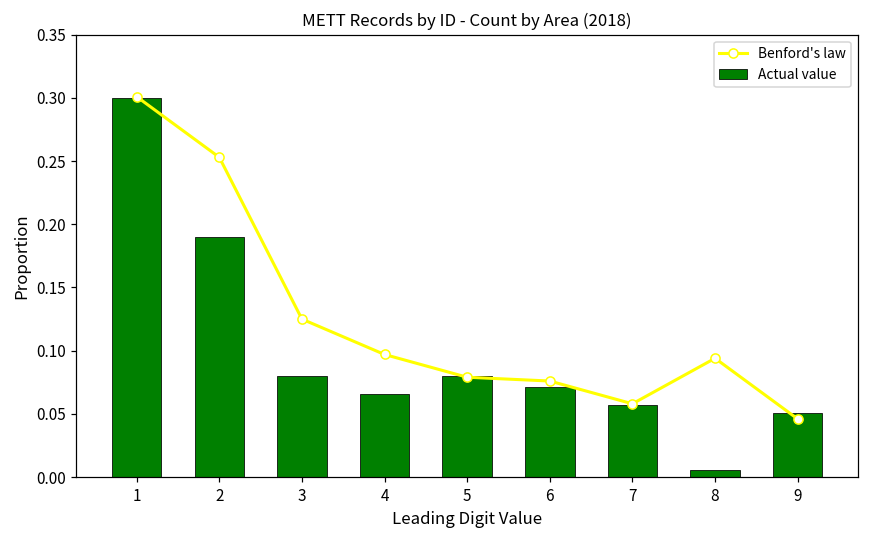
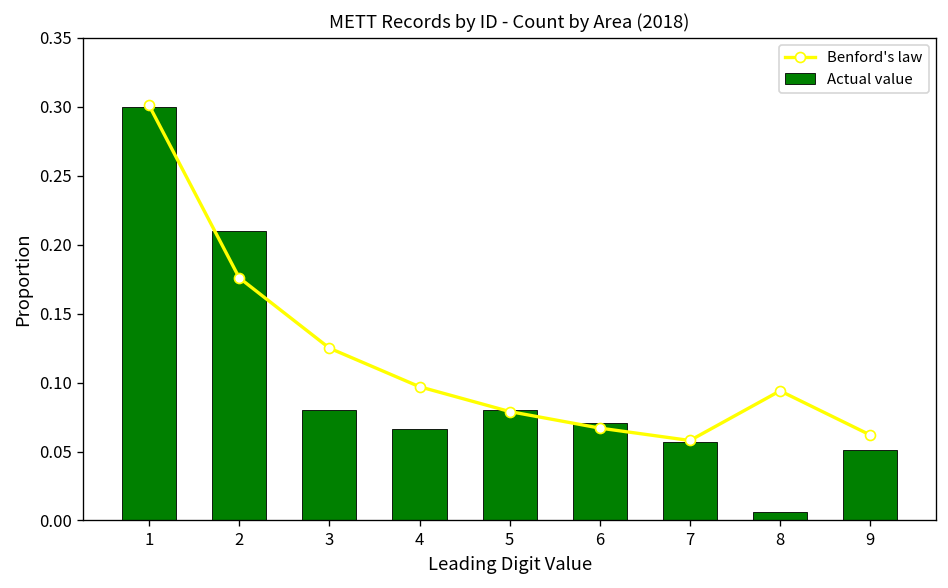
Benford's law, 2: 0.253 -> 0.176
Actual value, 2: 0.19 -> 0.21
Benford's law, 6: 0.076 -> 0.067
Benford's law, 9: 0.046 -> 0.062
